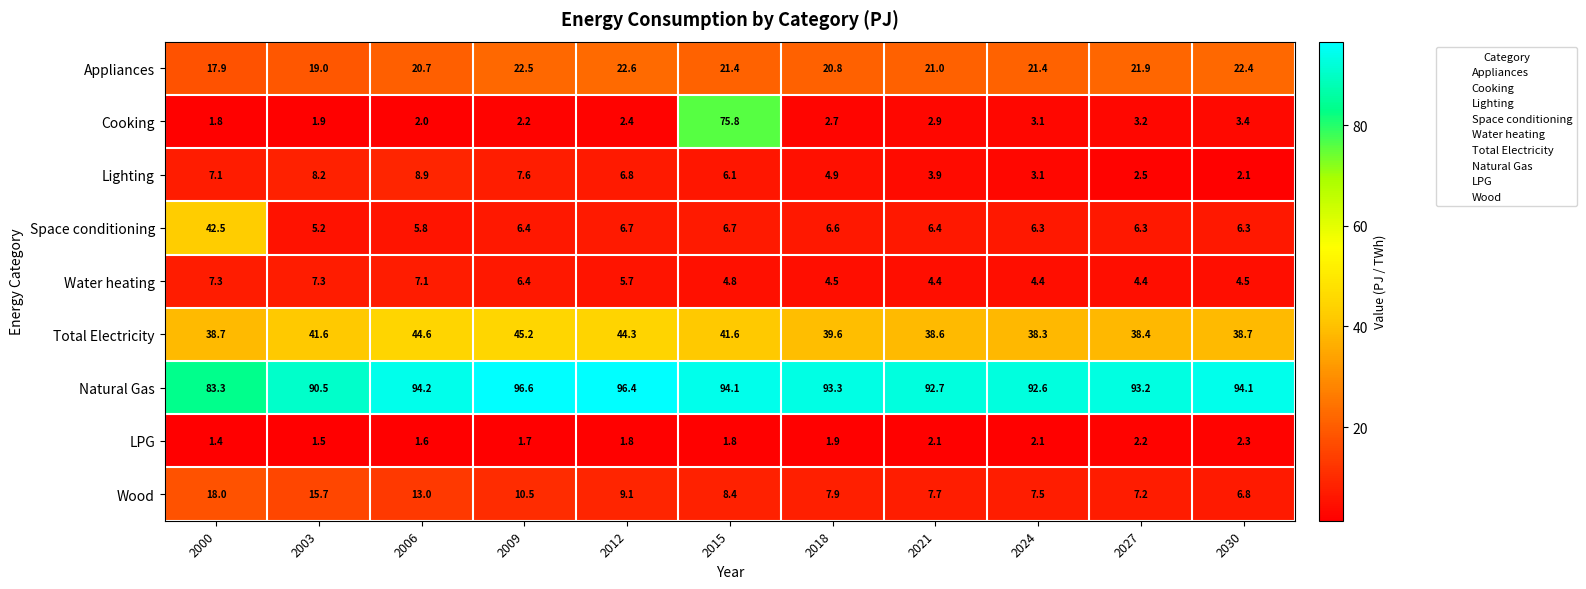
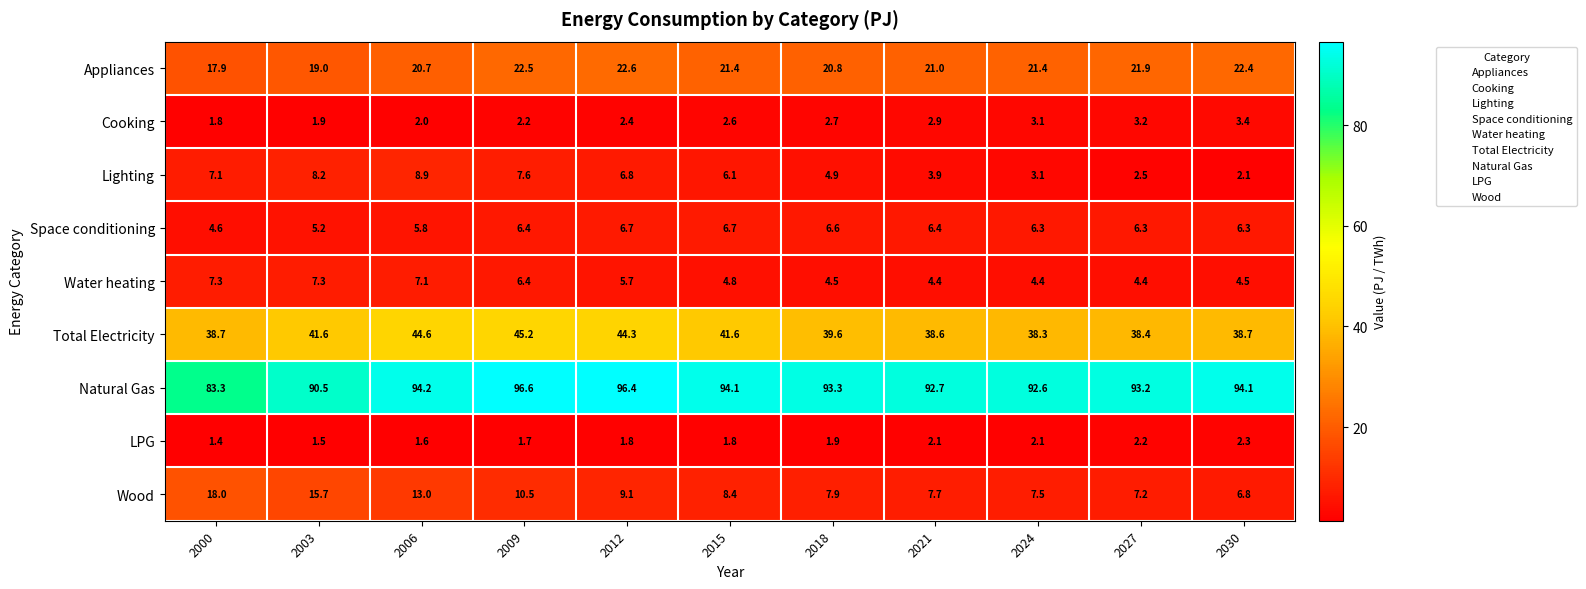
Cooking, 2015: 75.8 -> 2.6
Space conditioning, 2000: 42.5 -> 4.6
